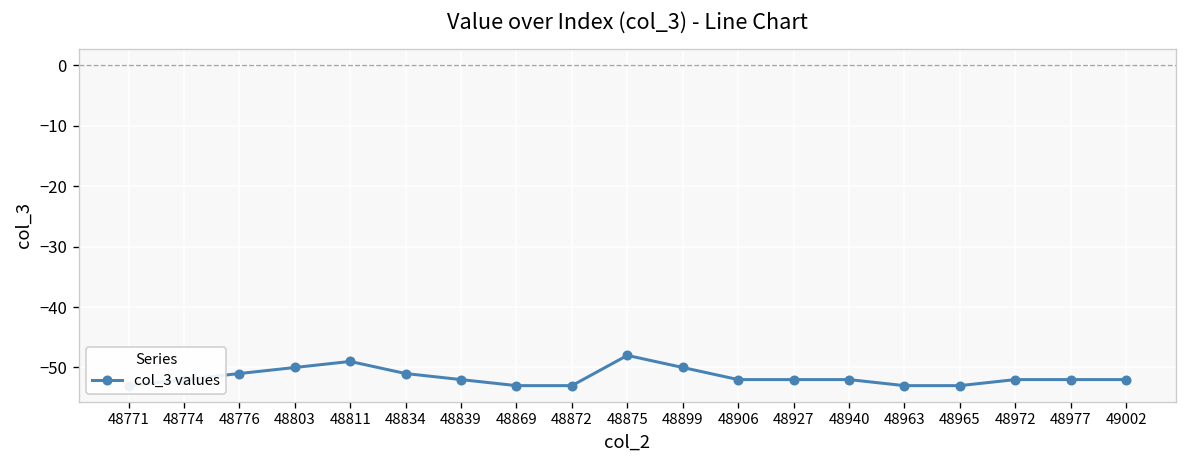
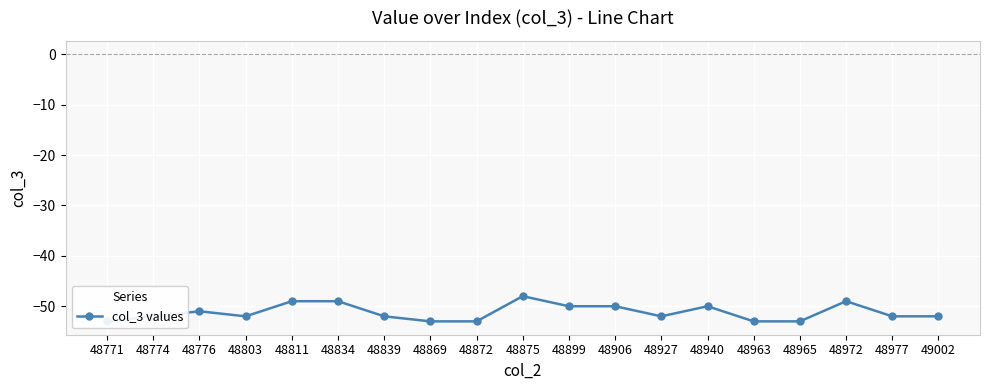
48803: -50 -> -52
48834: -51 -> -49
48906: -52 -> -50
48940: -52 -> -50
48972: -52 -> -49
